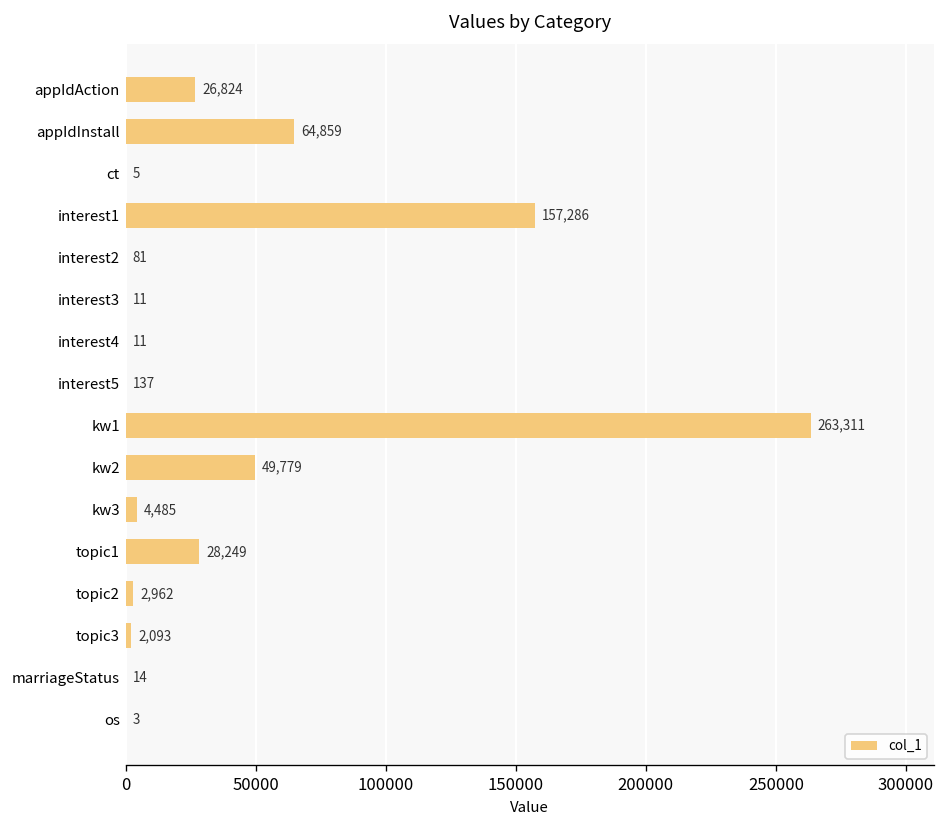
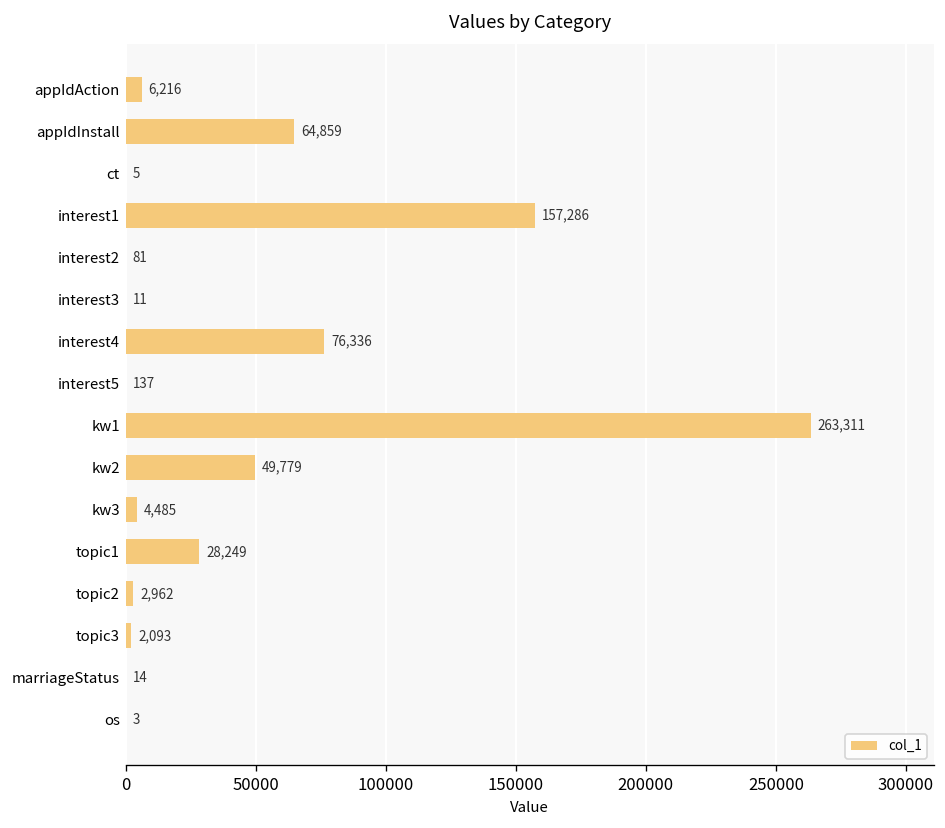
appIdAction: 26,824 -> 6,216
interest4: 11 -> 76,336
